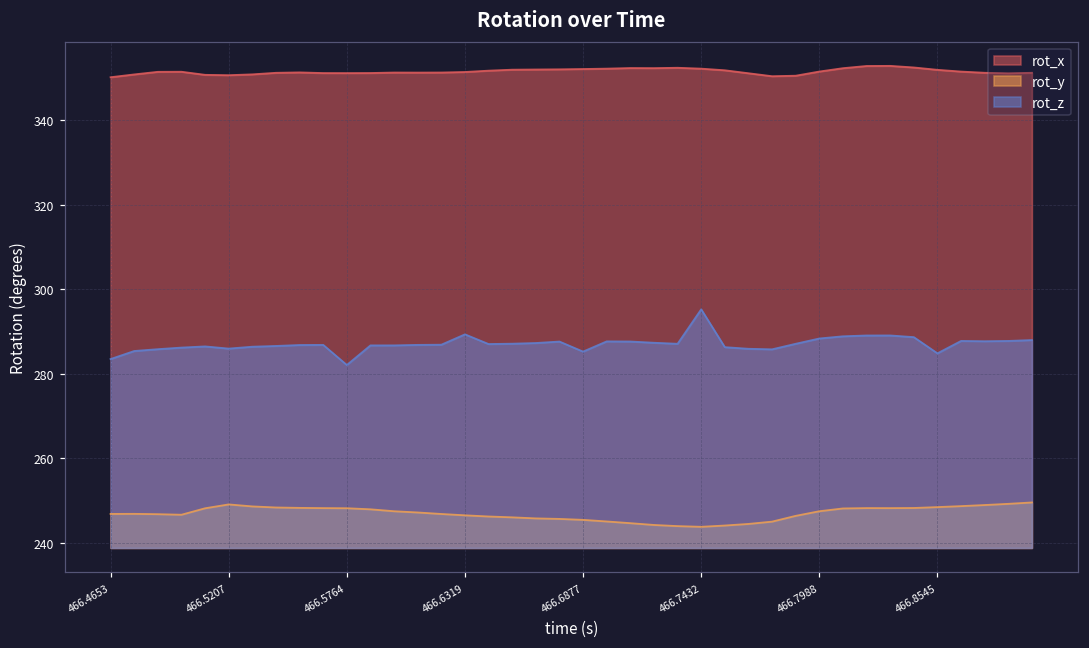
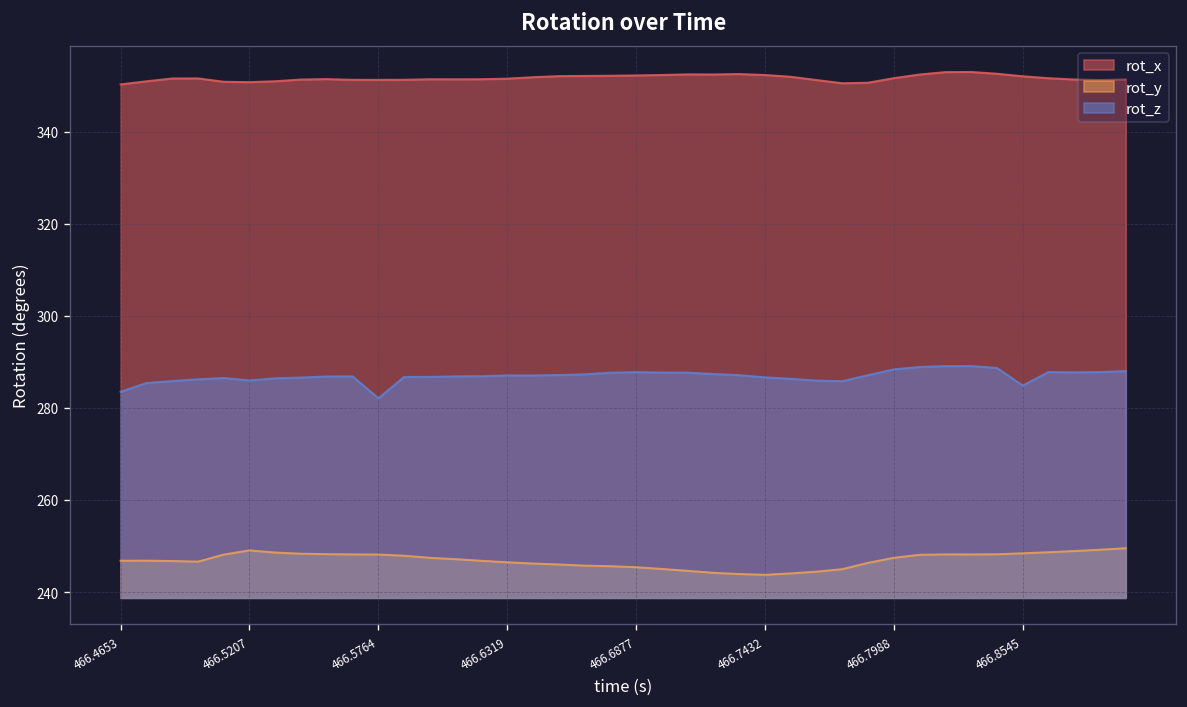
rot_z, 466.6319: 289 -> 287
rot_z, 466.6877: 285 -> 288
rot_z, 466.7432: 295 -> 287
